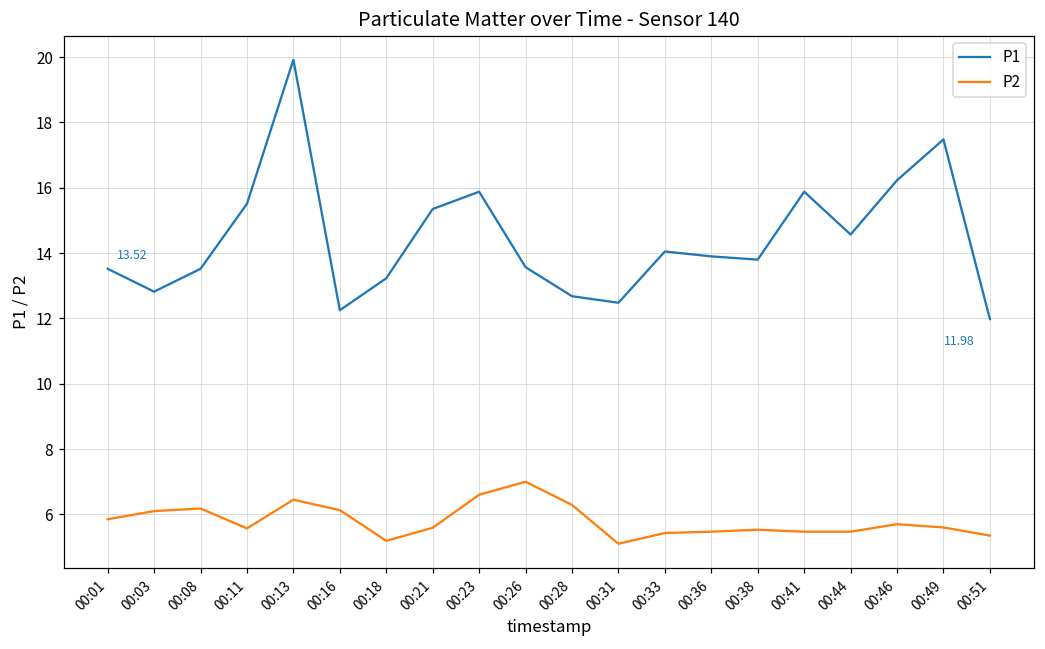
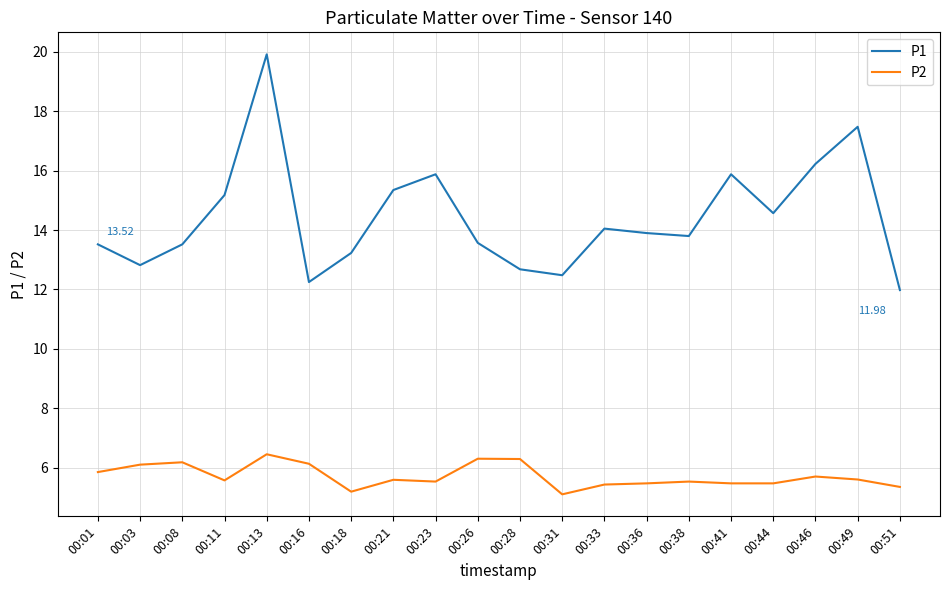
P1, 00:11: 15.5 -> 15.2
P2, 00:23: 6.6 -> 5.5
P2, 00:26: 7.0 -> 6.3
